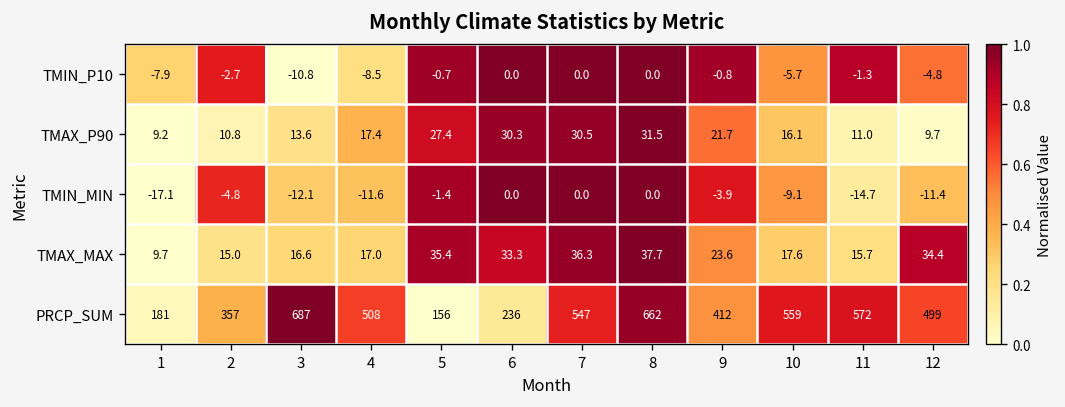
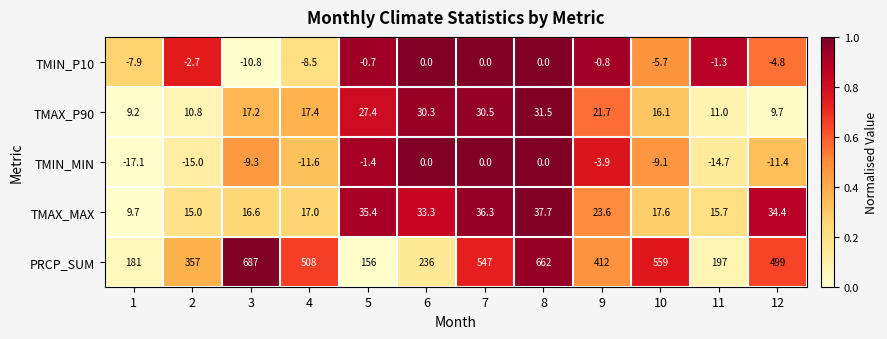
TMAX_P90, 3: 13.6 -> 17.2
TMIN_MIN, 2: -4.8 -> -15.0
TMIN_MIN, 3: -12.1 -> -9.3
PRCP_SUM, 11: 572 -> 197
